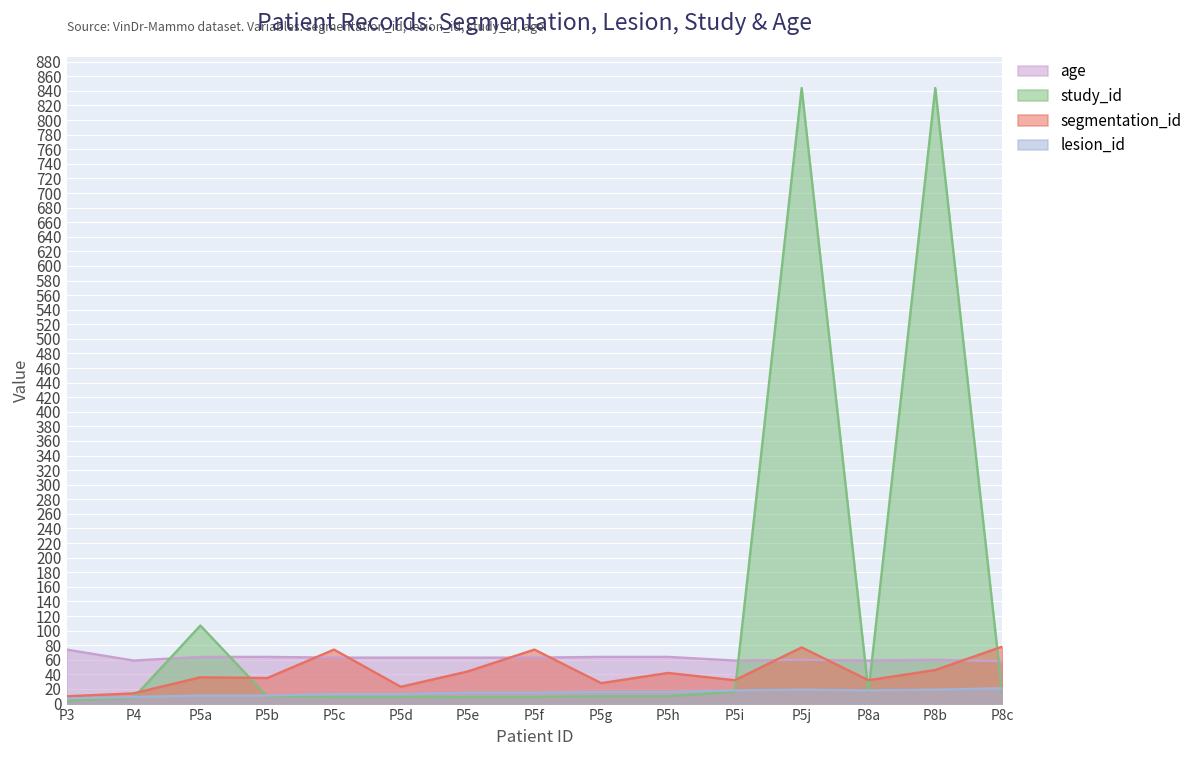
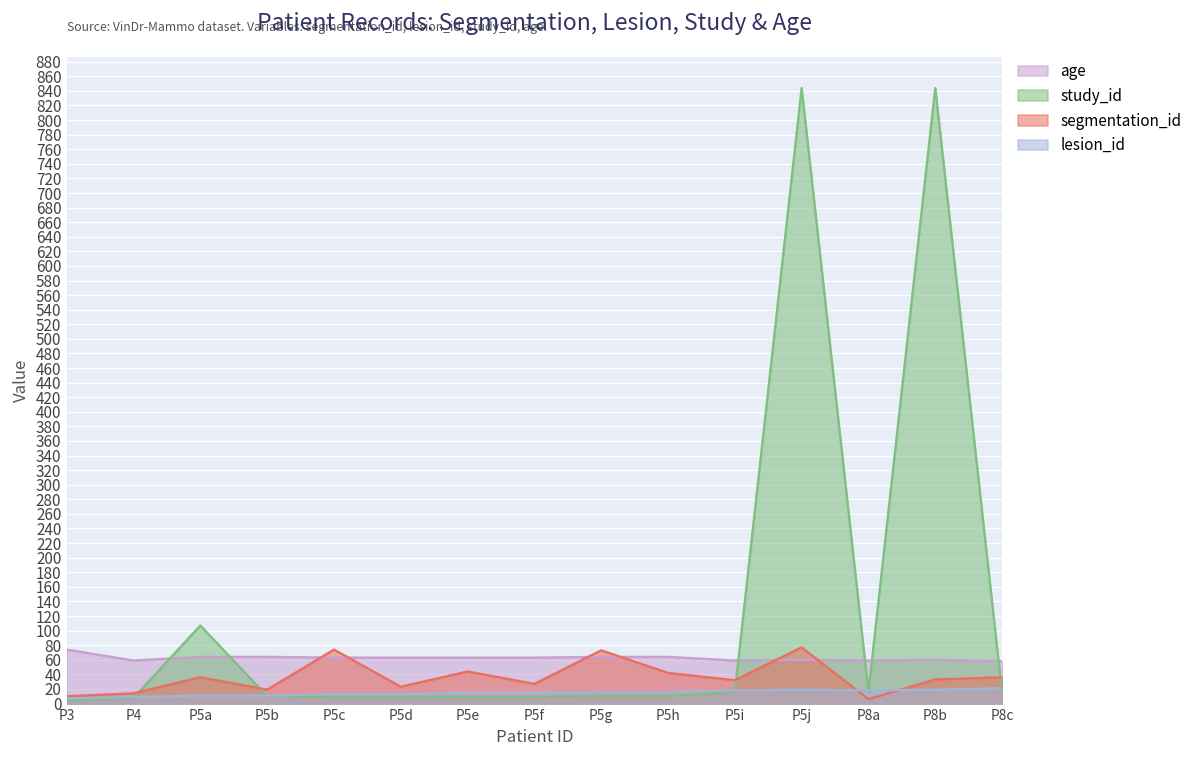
segmentation_id, P5b: 40 -> 20
segmentation_id, P5f: 70 -> 30
segmentation_id, P5g: 30 -> 70
segmentation_id, P8a: 30 -> 10
segmentation_id, P8b: 50 -> 30
segmentation_id, P8c: 80 -> 40
